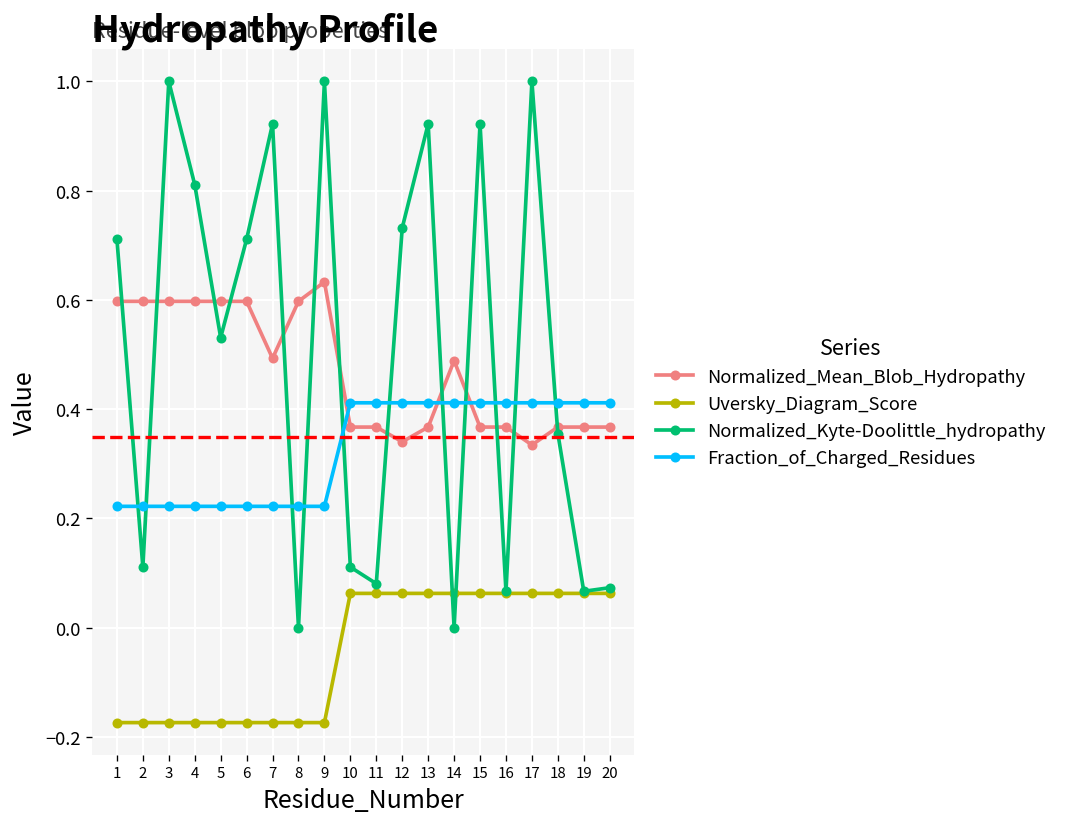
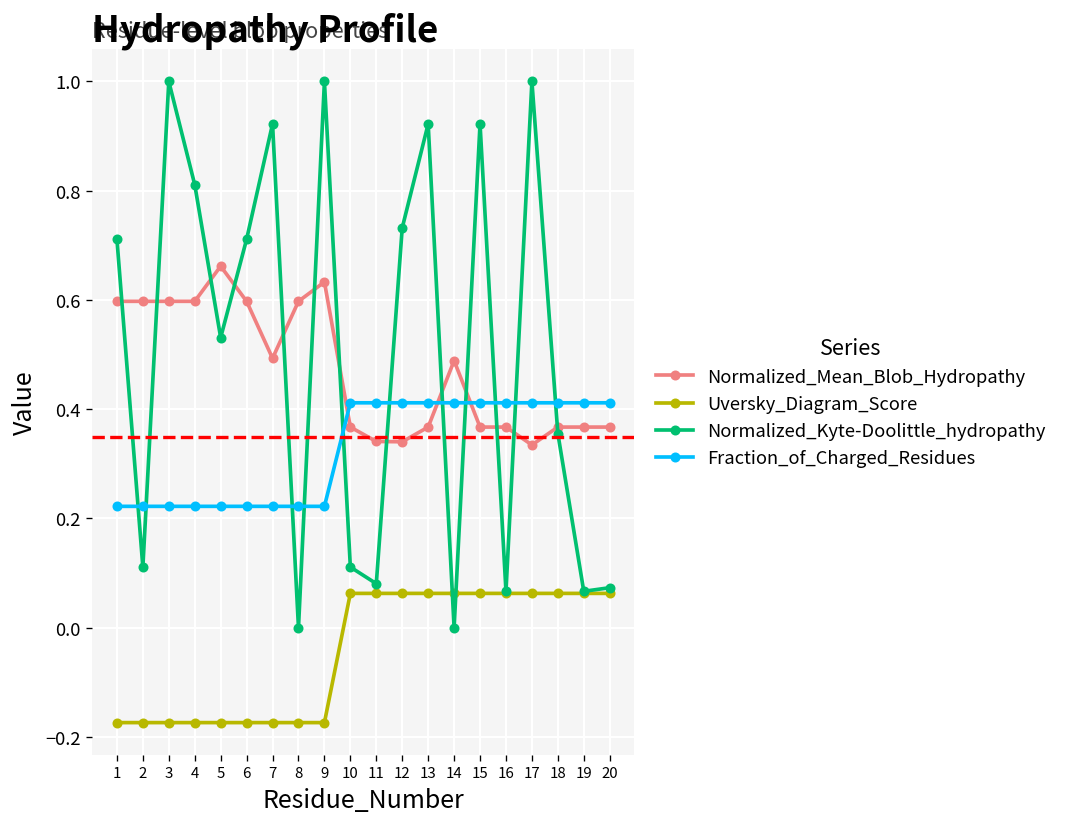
Normalized_Mean_Blob_Hydropathy, 5: 0.60 -> 0.66
Normalized_Mean_Blob_Hydropathy, 11: 0.37 -> 0.34
